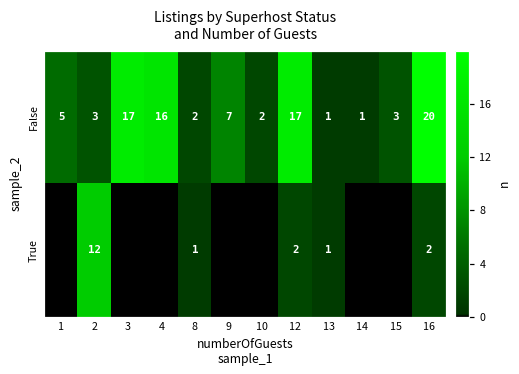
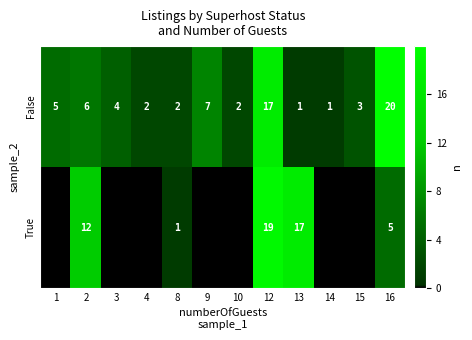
False, 2: 3 -> 6
False, 3: 17 -> 4
False, 4: 16 -> 2
True, 12: 2 -> 19
True, 13: 1 -> 17
True, 16: 2 -> 5
